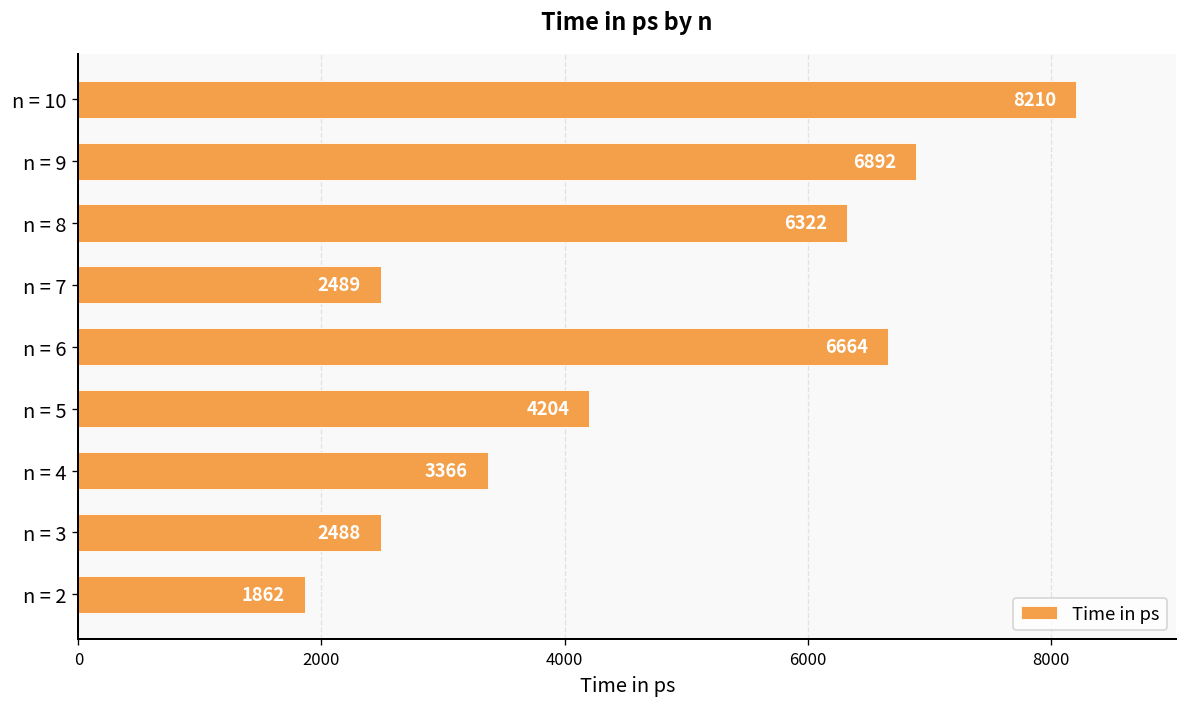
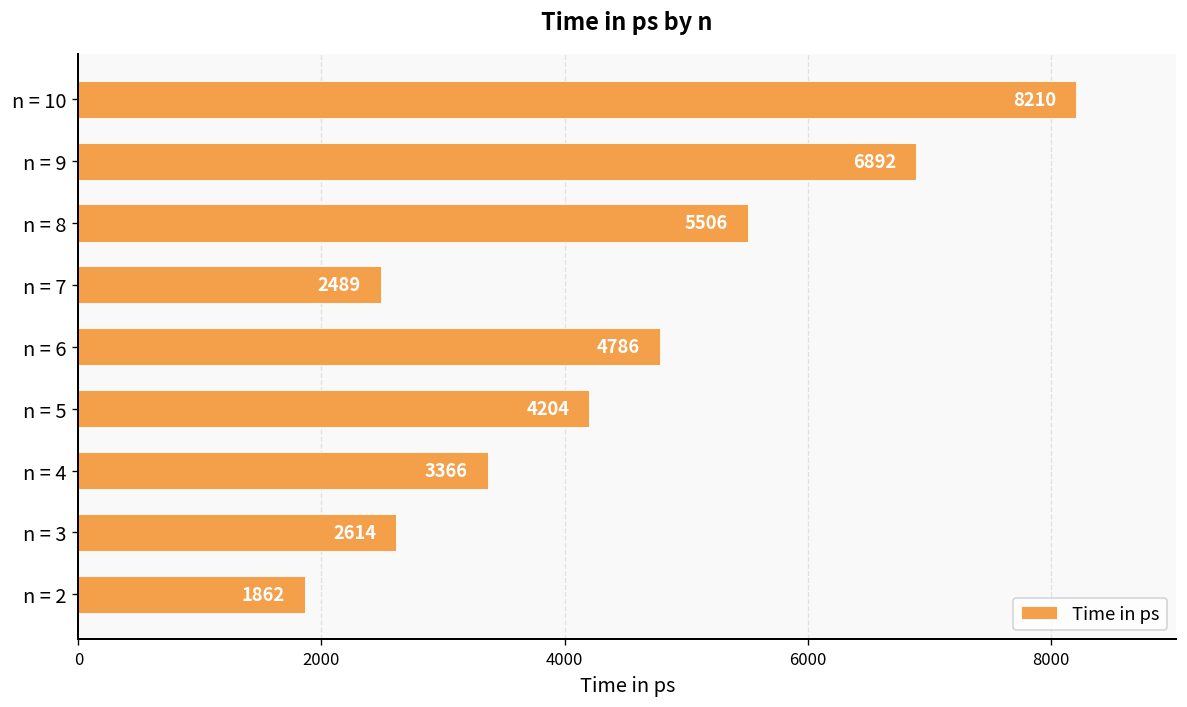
n = 8: 6322 -> 5506
n = 6: 6664 -> 4786
n = 3: 2488 -> 2614
